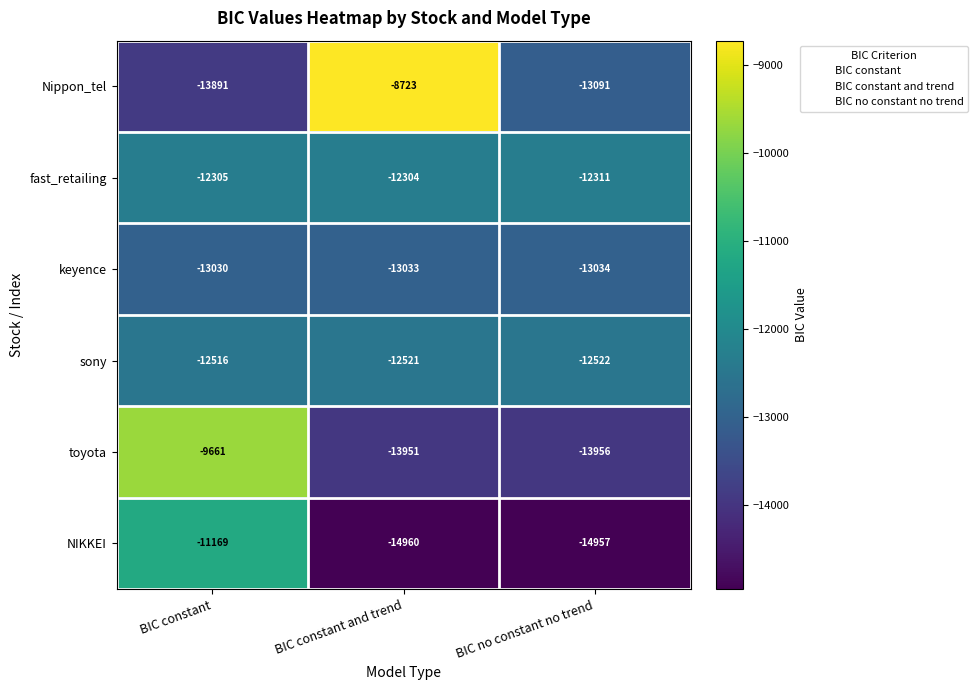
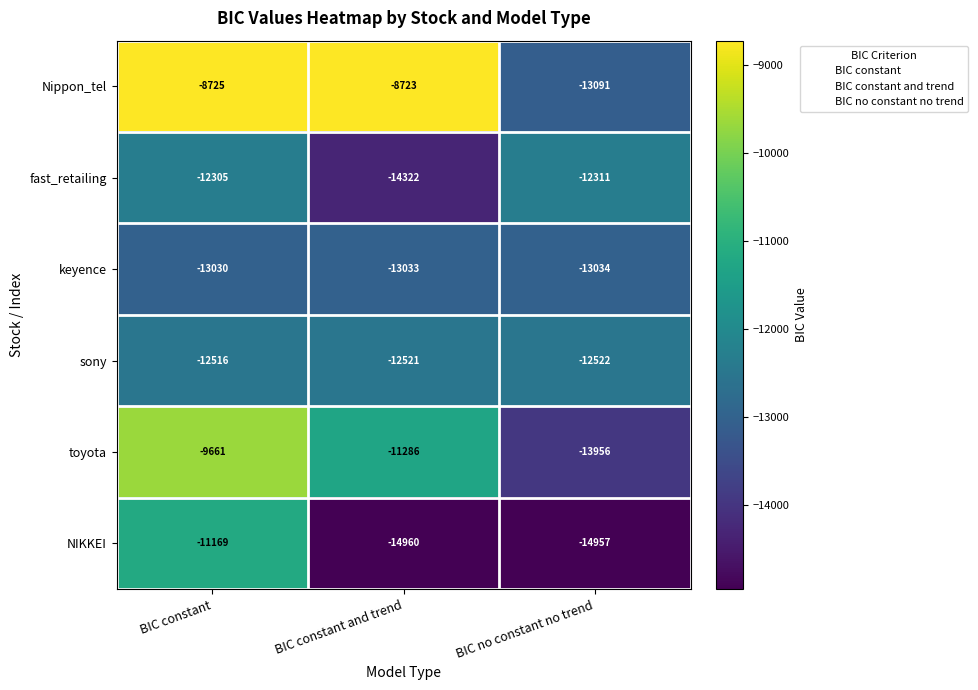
Nippon_tel, BIC constant: -13891 -> -8725
fast_retailing, BIC constant and trend: -12304 -> -14322
toyota, BIC constant and trend: -13951 -> -11286
